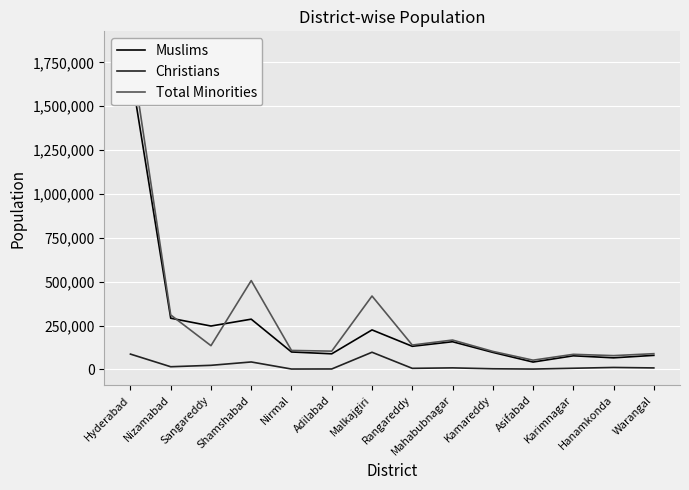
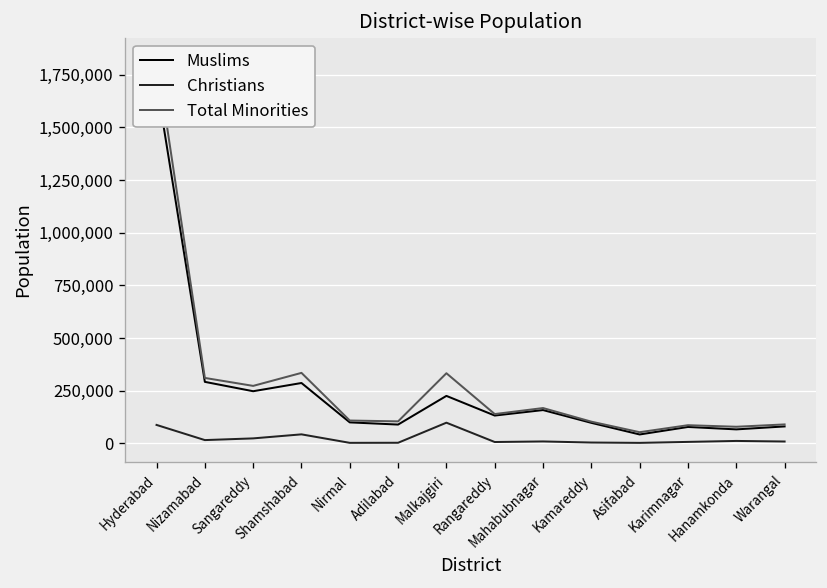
Total Minorities, Sangareddy: 140,000 -> 270,000
Total Minorities, Shamshabad: 510,000 -> 330,000
Total Minorities, Malkajgiri: 420,000 -> 330,000
